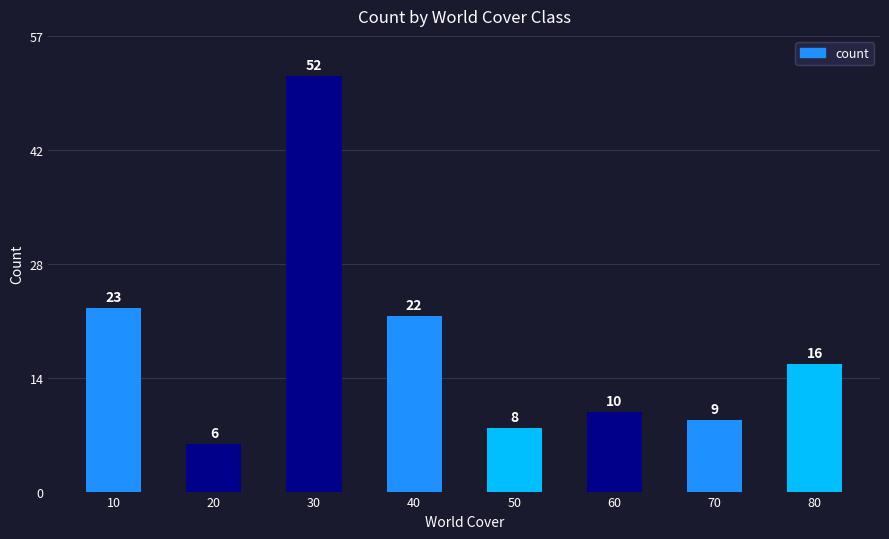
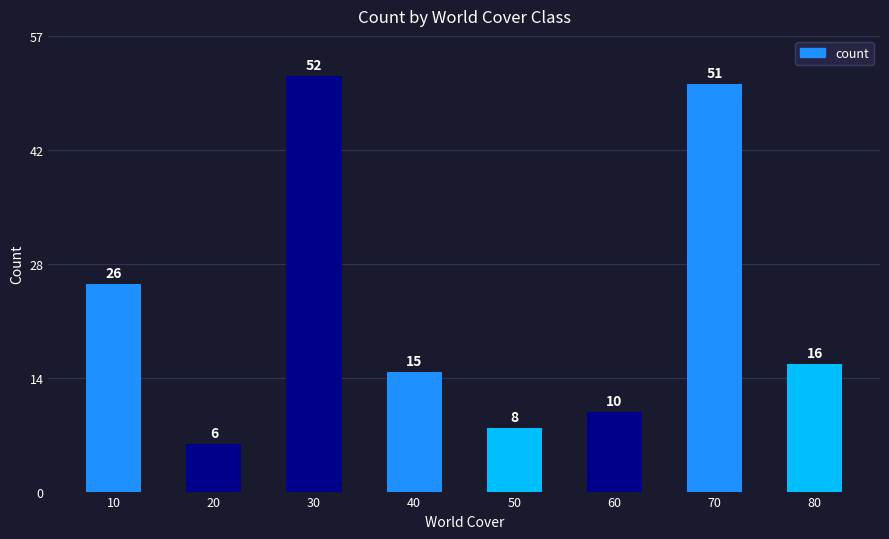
10: 23 -> 26
40: 22 -> 15
70: 9 -> 51
